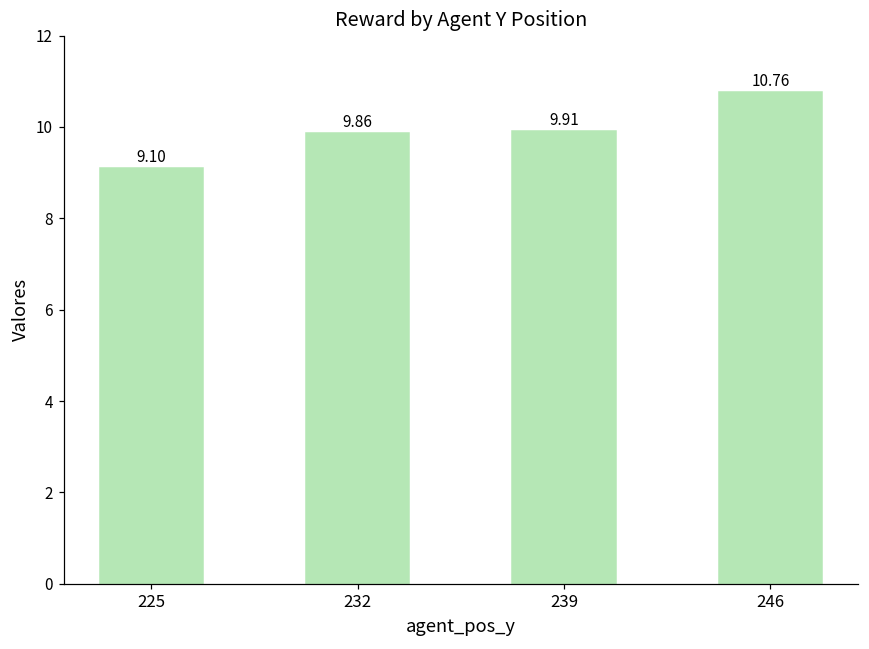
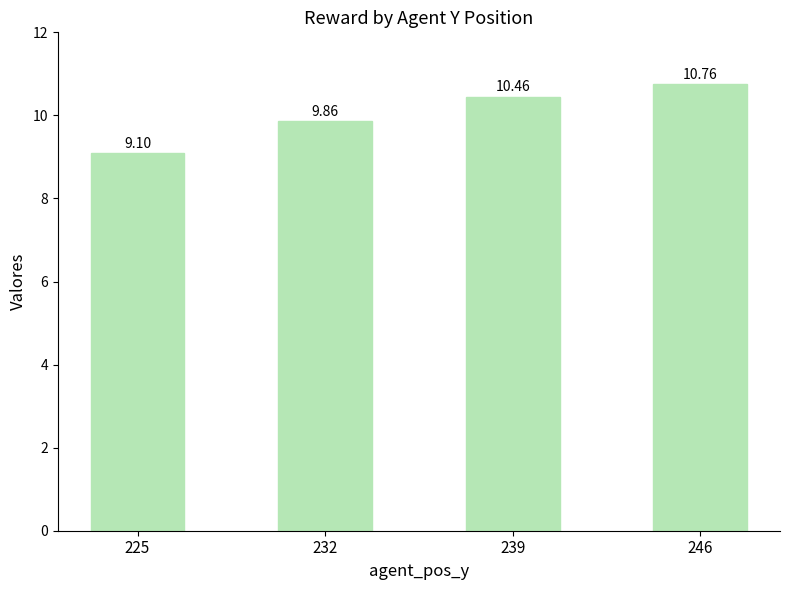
239: 9.91 -> 10.46
